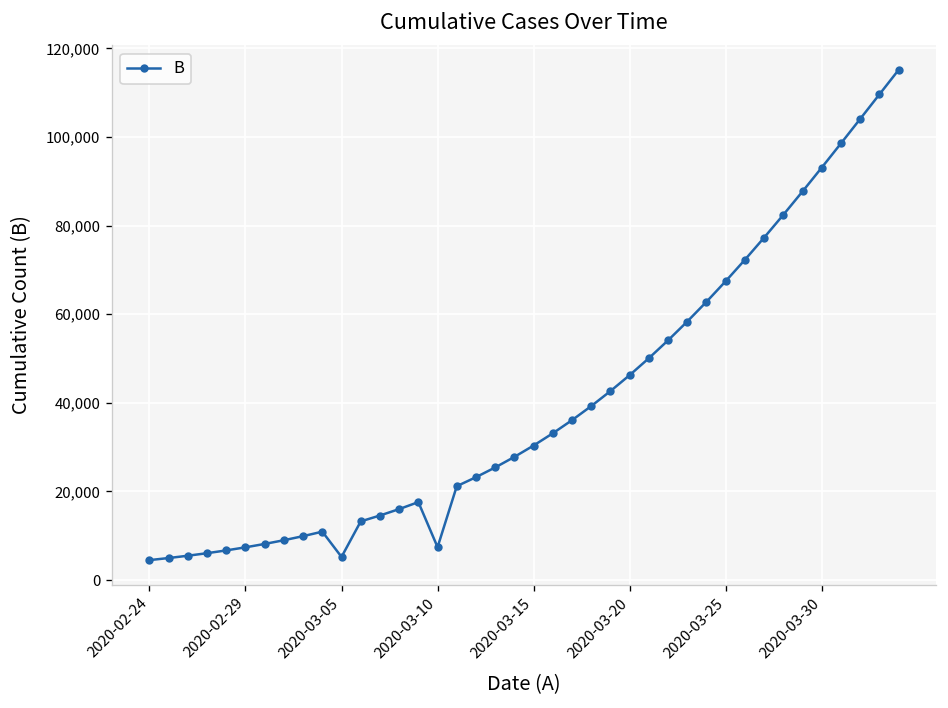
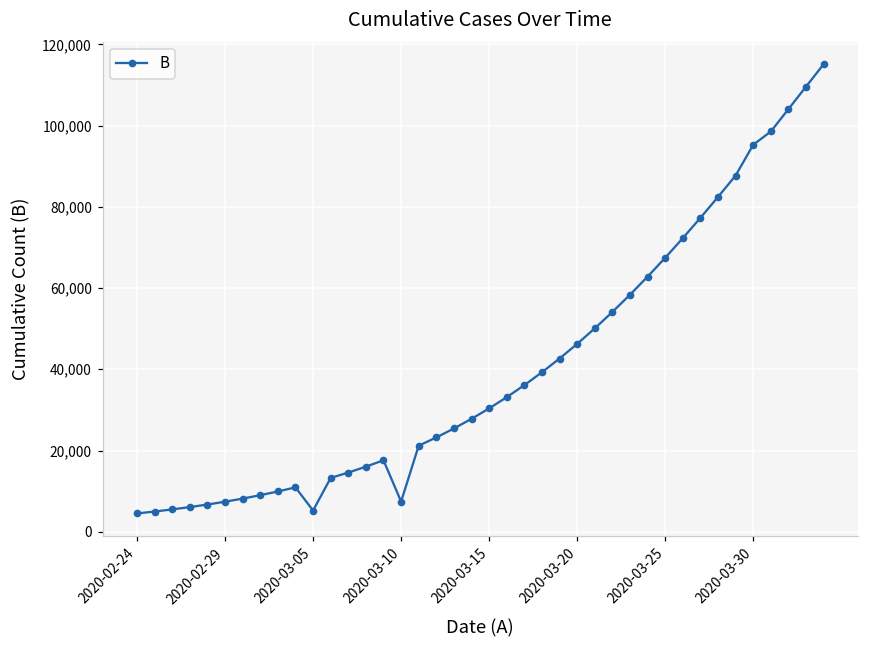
2020-03-30: 93,000 -> 95,000
